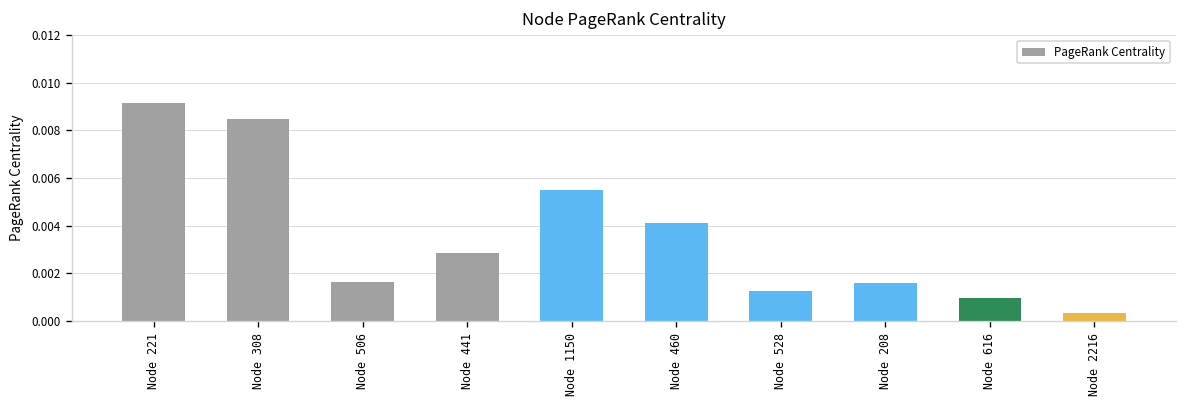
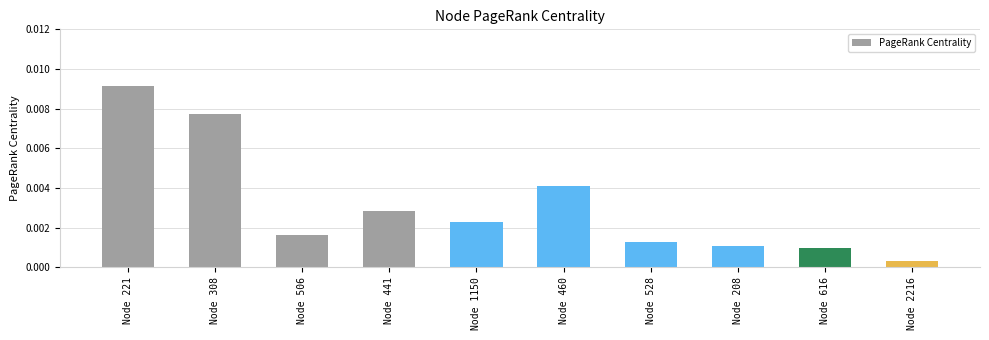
Node 308: 0.0085 -> 0.0077
Node 1150: 0.0055 -> 0.0023
Node 208: 0.0016 -> 0.0011
